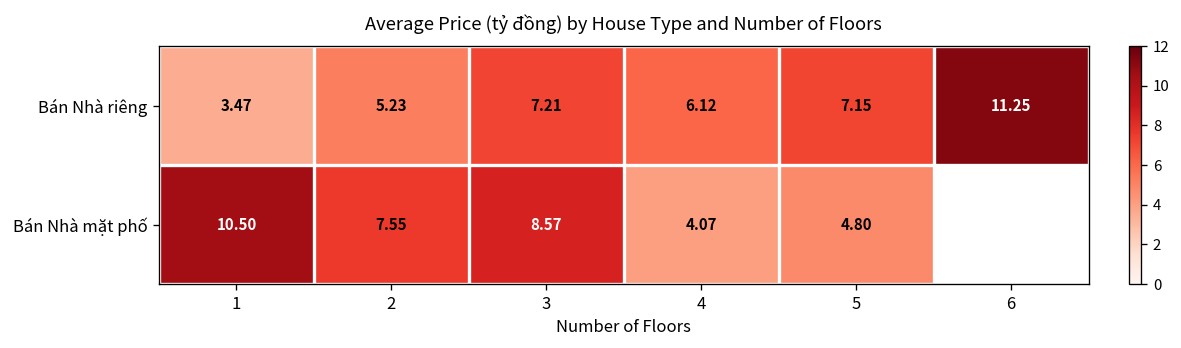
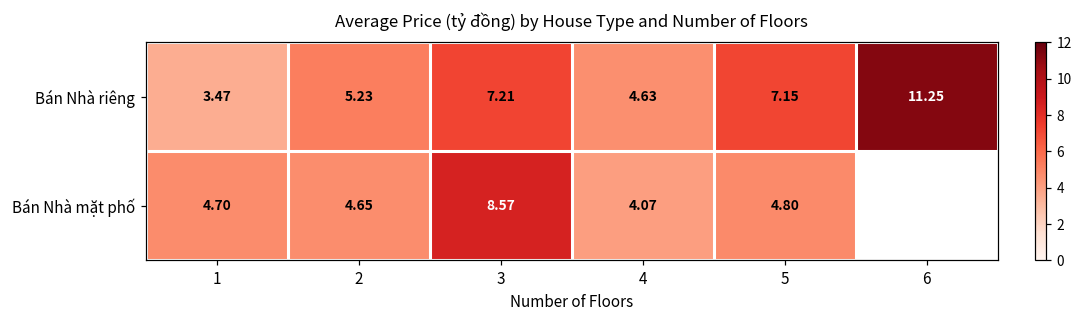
Bán Nhà riêng, 4: 6.12 -> 4.63
Bán Nhà mặt phố, 1: 10.50 -> 4.70
Bán Nhà mặt phố, 2: 7.55 -> 4.65
